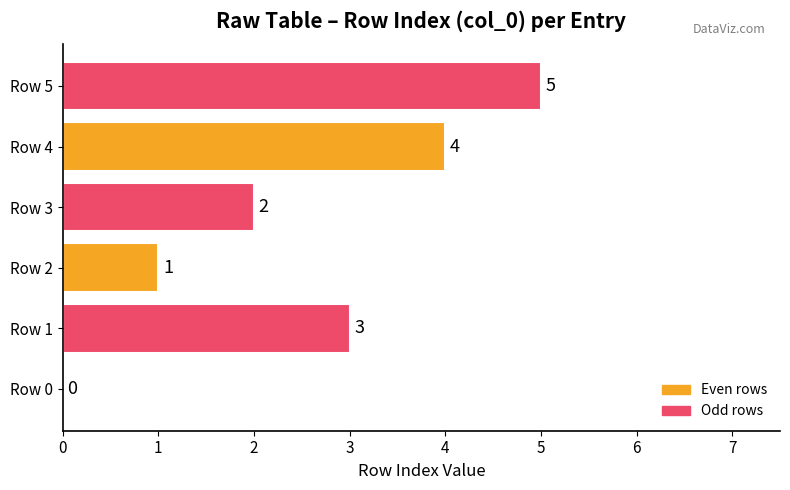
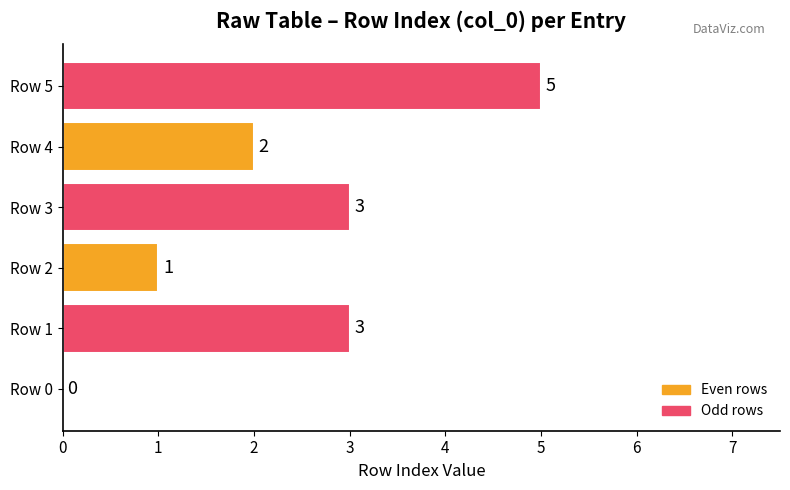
Row 4: 4 -> 2
Row 3: 2 -> 3
